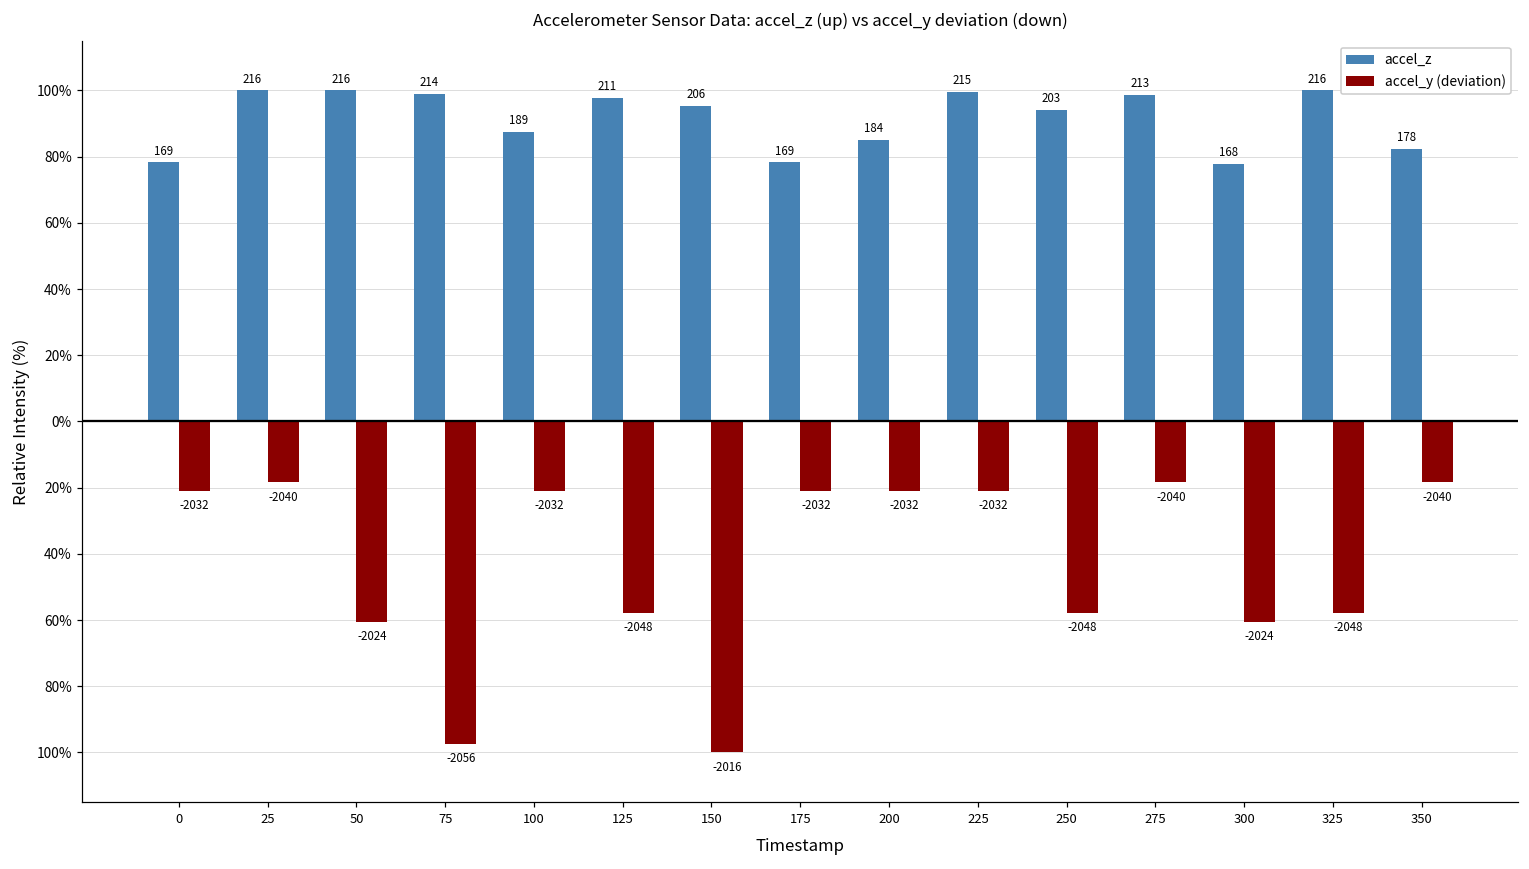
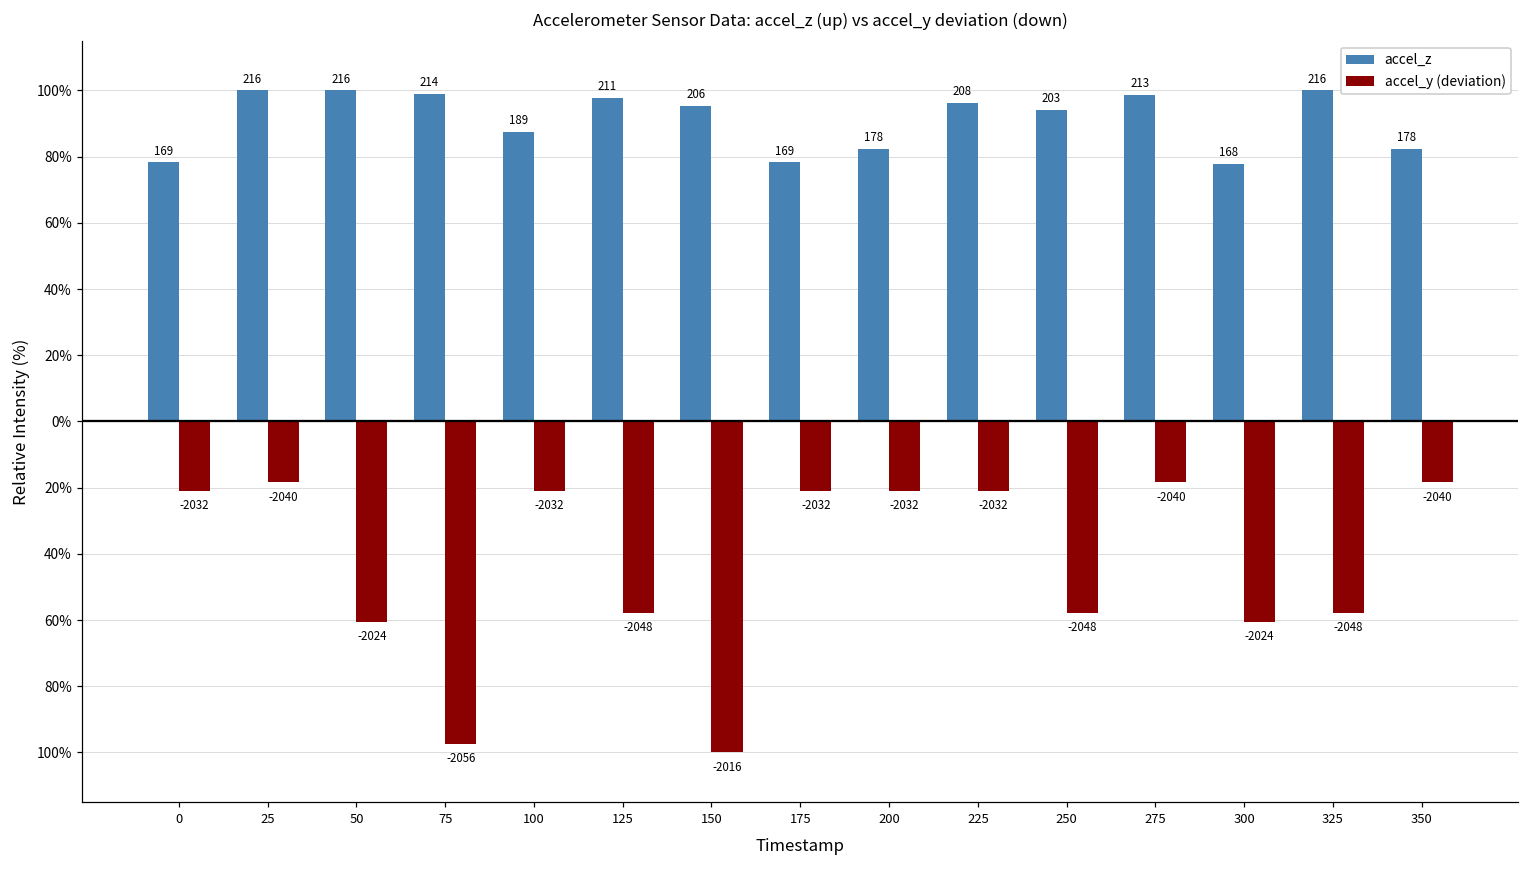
accel_z, 200: 184 -> 178
accel_z, 225: 215 -> 208
